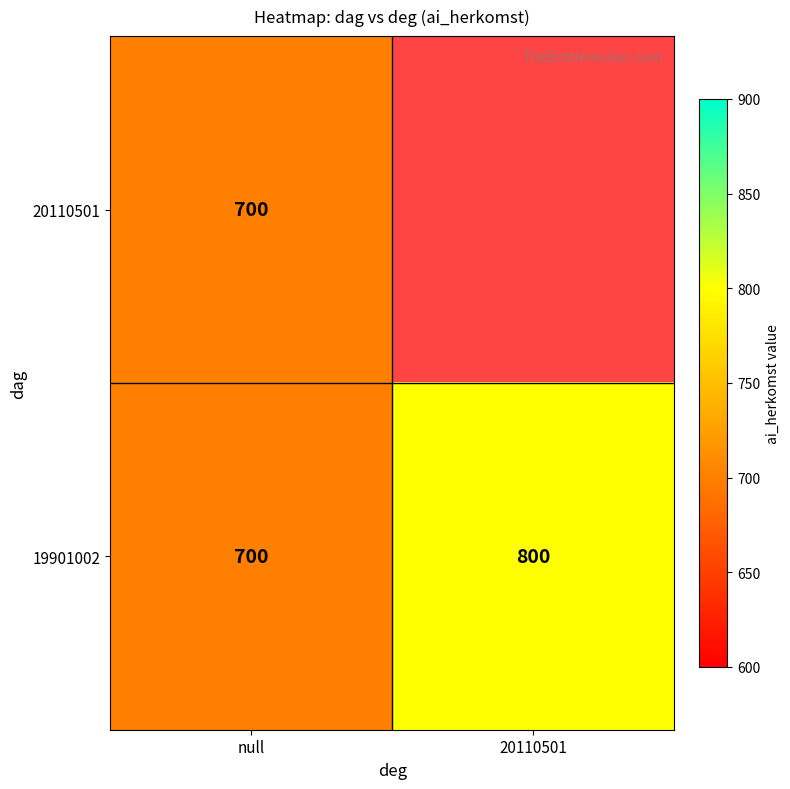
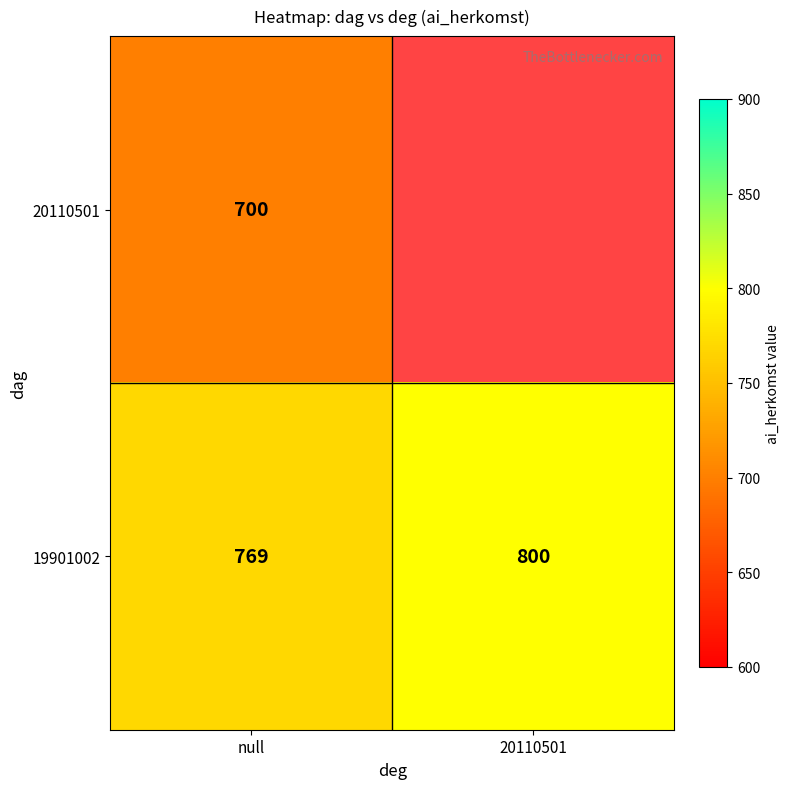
19901002, null: 700 -> 769
